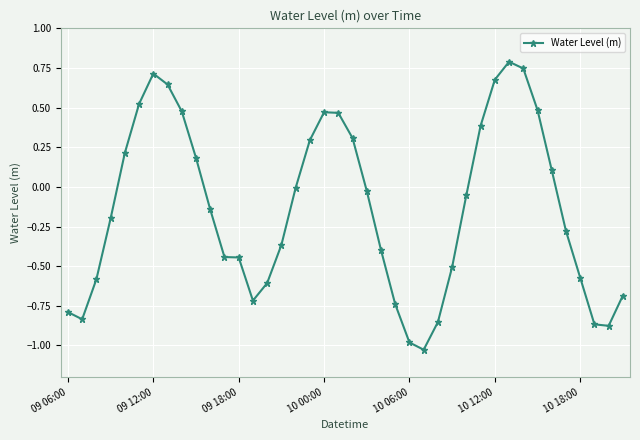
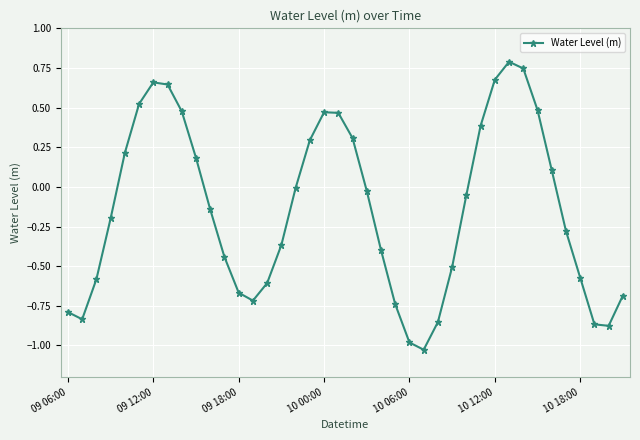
09 12:00: 0.71 -> 0.66
09 18:00: -0.45 -> -0.67
